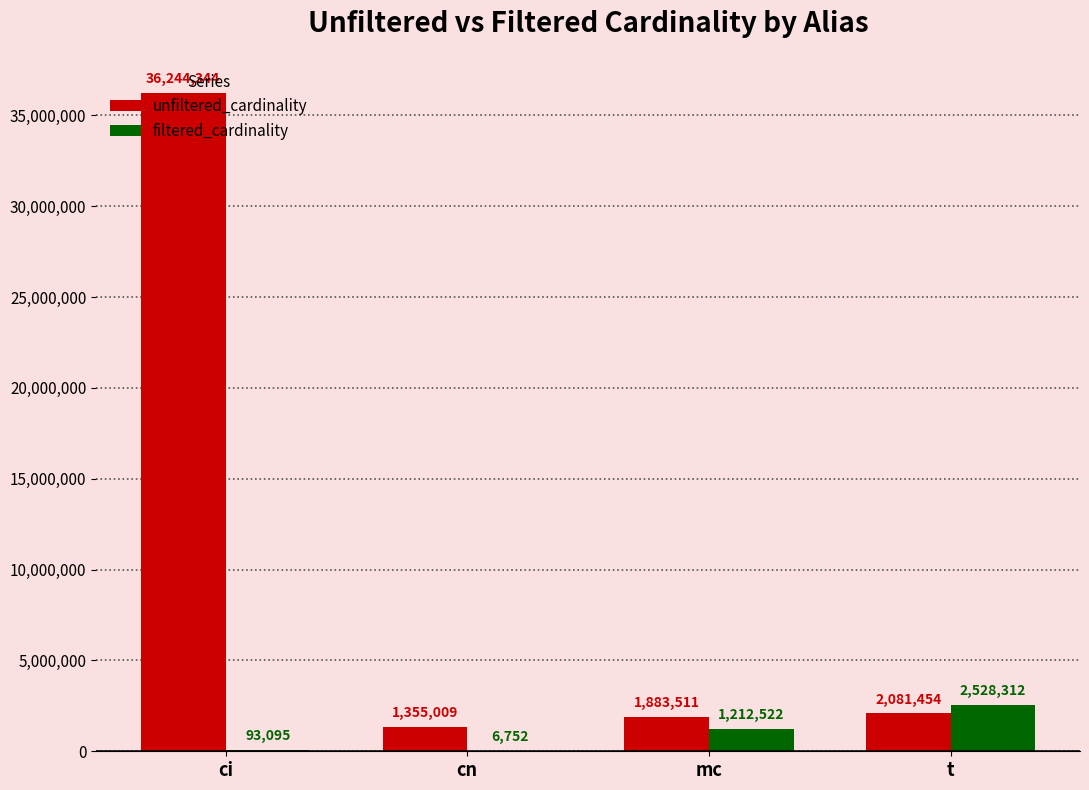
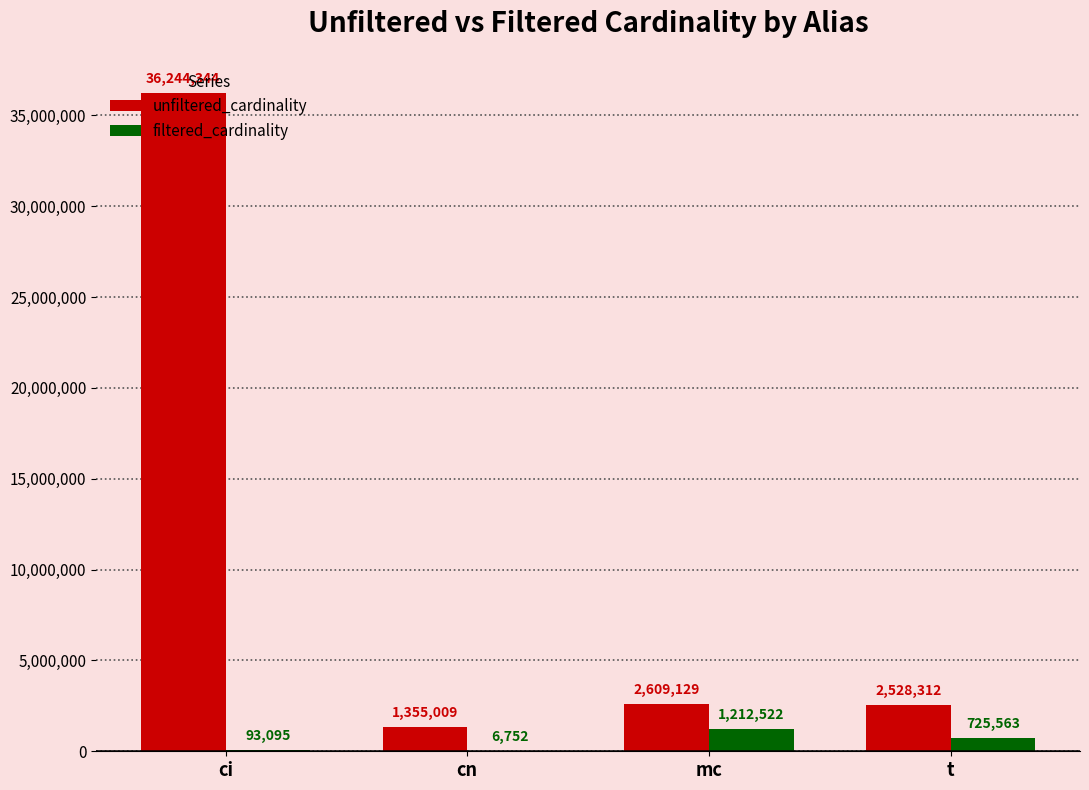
unfiltered_cardinality, mc: 1,883,511 -> 2,609,129
unfiltered_cardinality, t: 2,081,454 -> 2,528,312
filtered_cardinality, t: 2,528,312 -> 725,563
